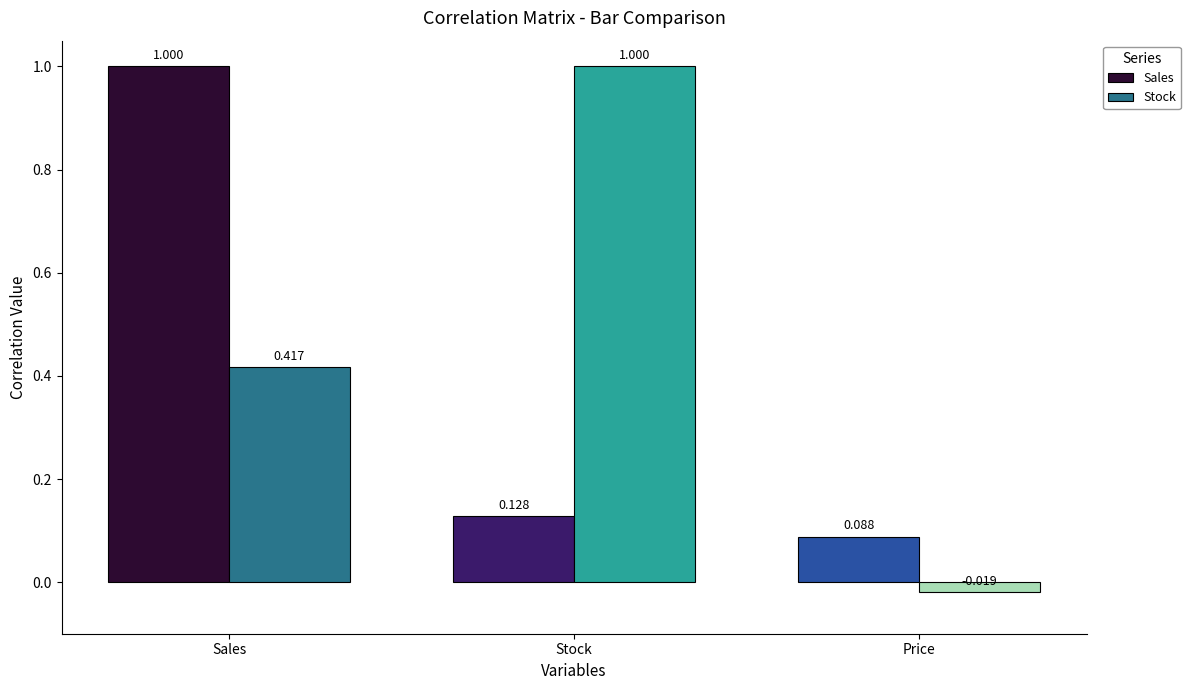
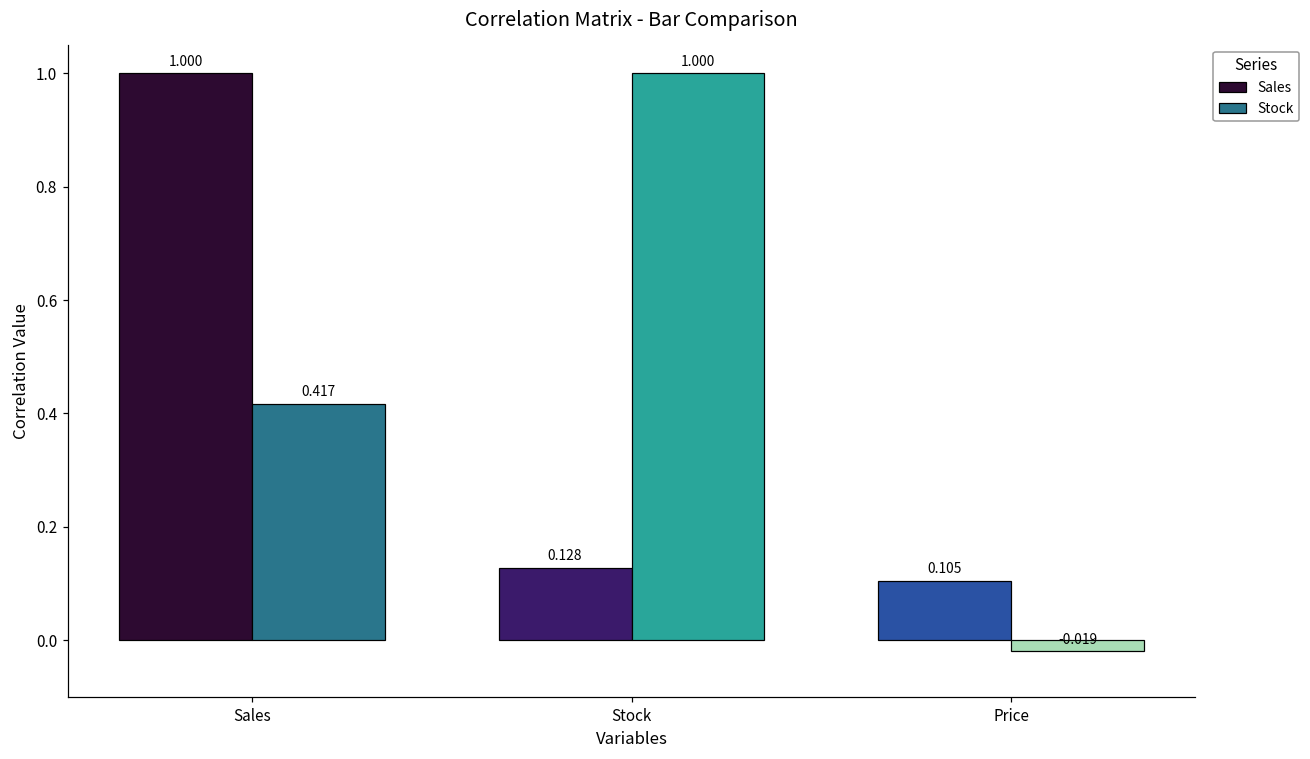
Sales, Price: 0.088 -> 0.105
